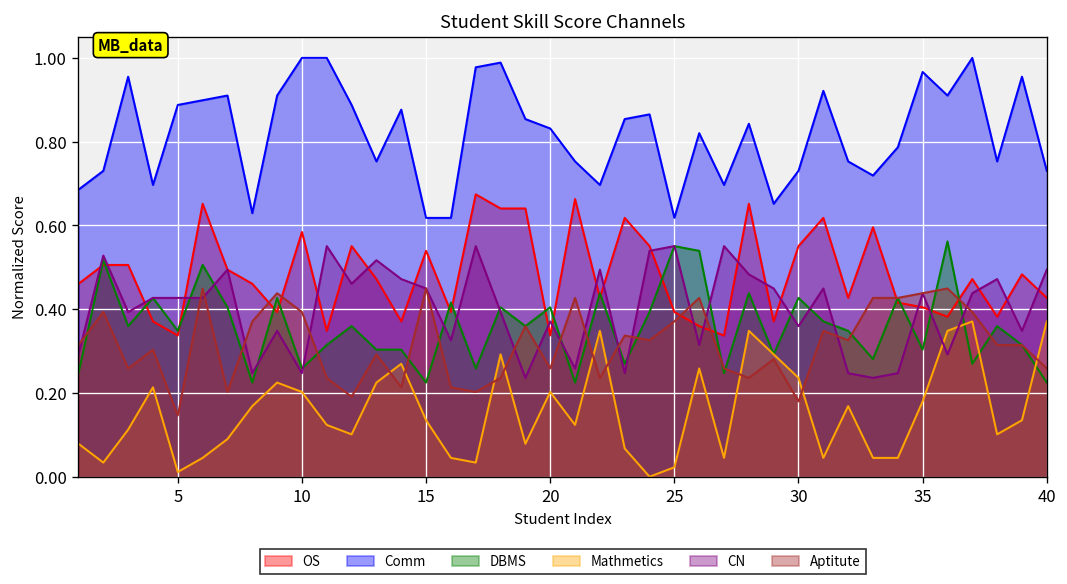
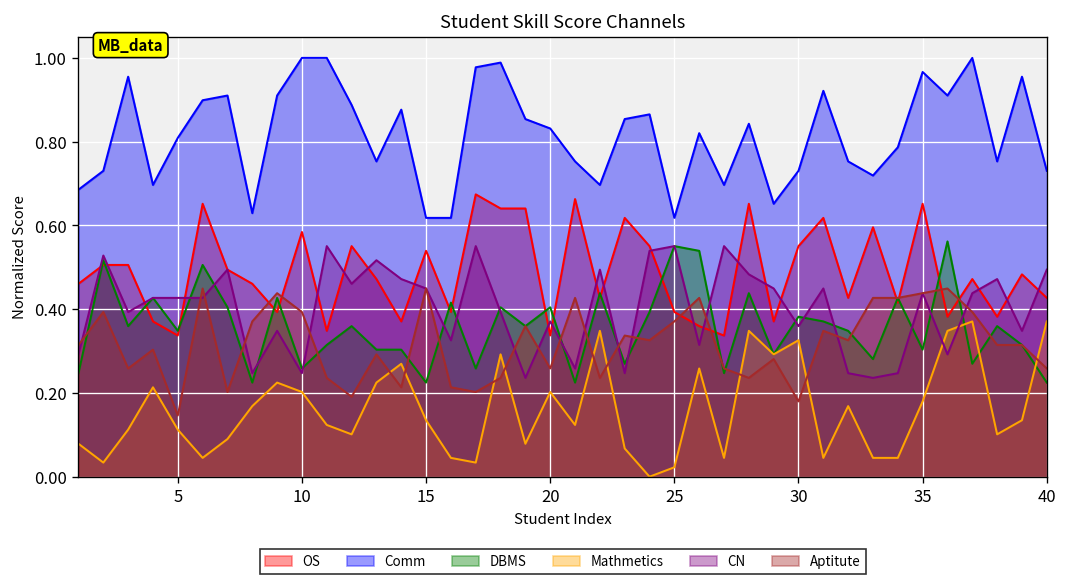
Comm, 5: 0.89 -> 0.81
Mathmetics, 5: 0.01 -> 0.11
DBMS, 30: 0.43 -> 0.38
Mathmetics, 30: 0.24 -> 0.33
OS, 35: 0.40 -> 0.65
